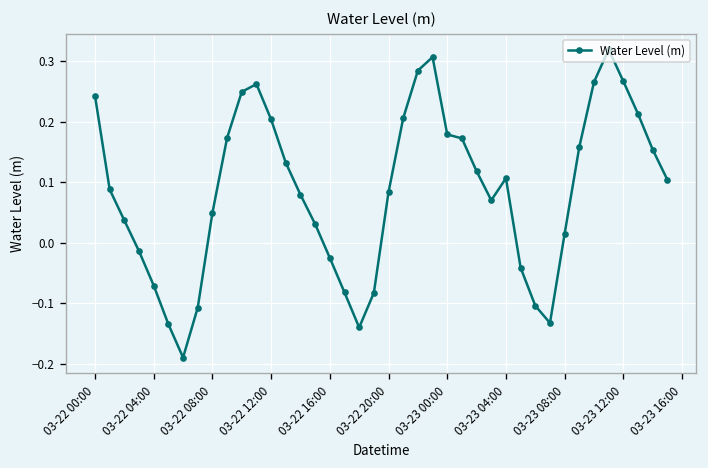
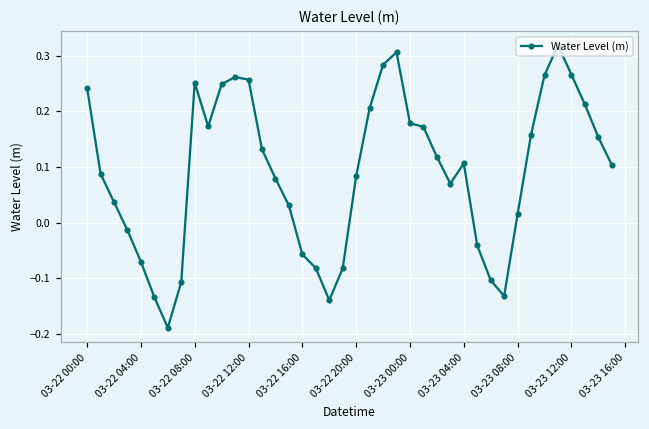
03-22 08:00: 0.05 -> 0.25
03-22 12:00: 0.20 -> 0.26
03-22 16:00: -0.02 -> -0.06
